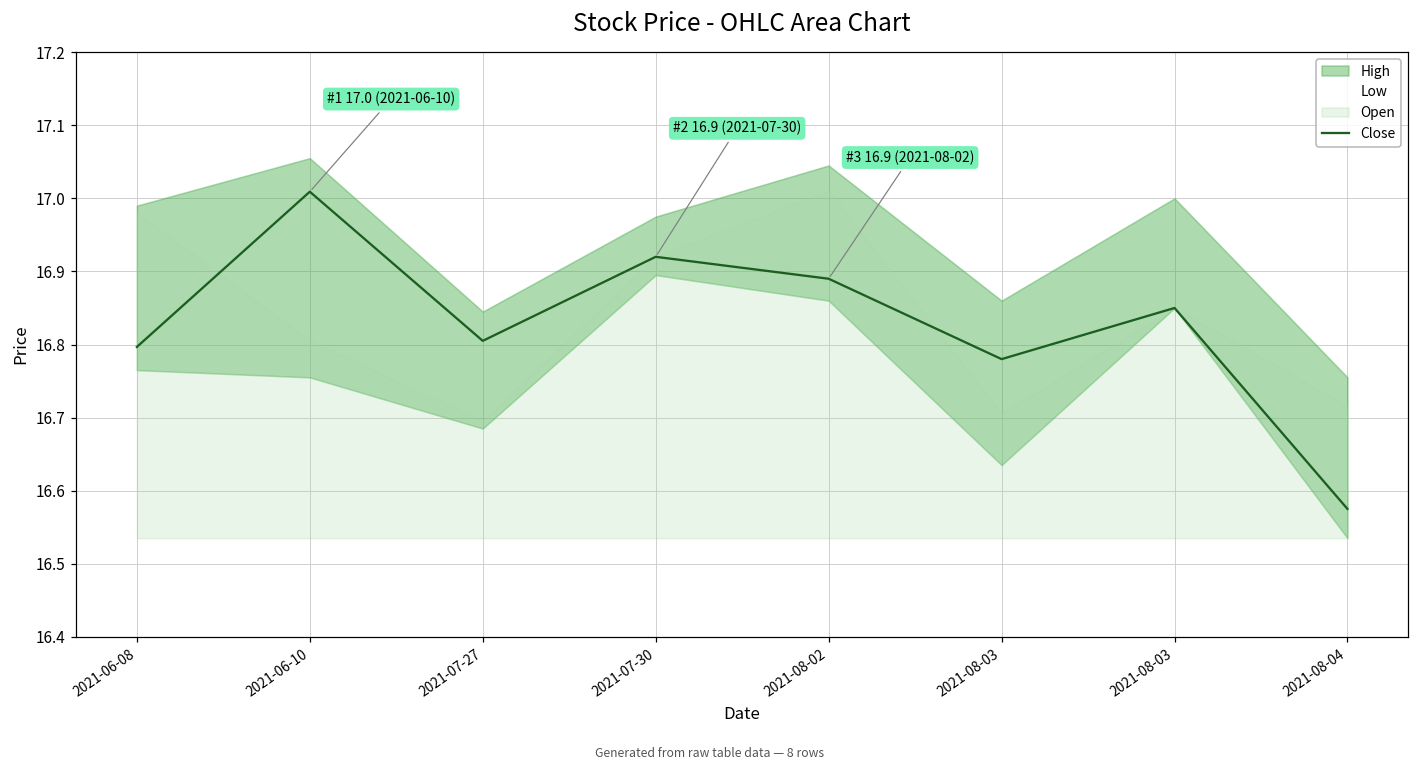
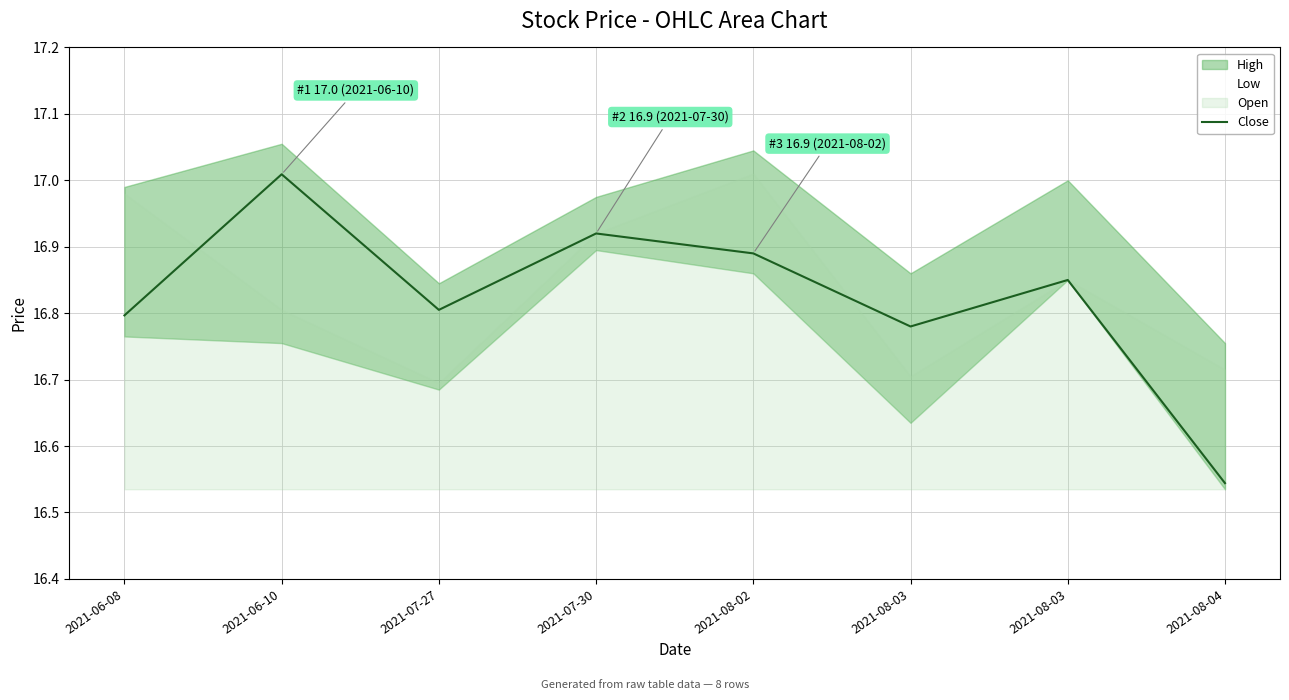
Close, 2021-08-04: 16.58 -> 16.54
